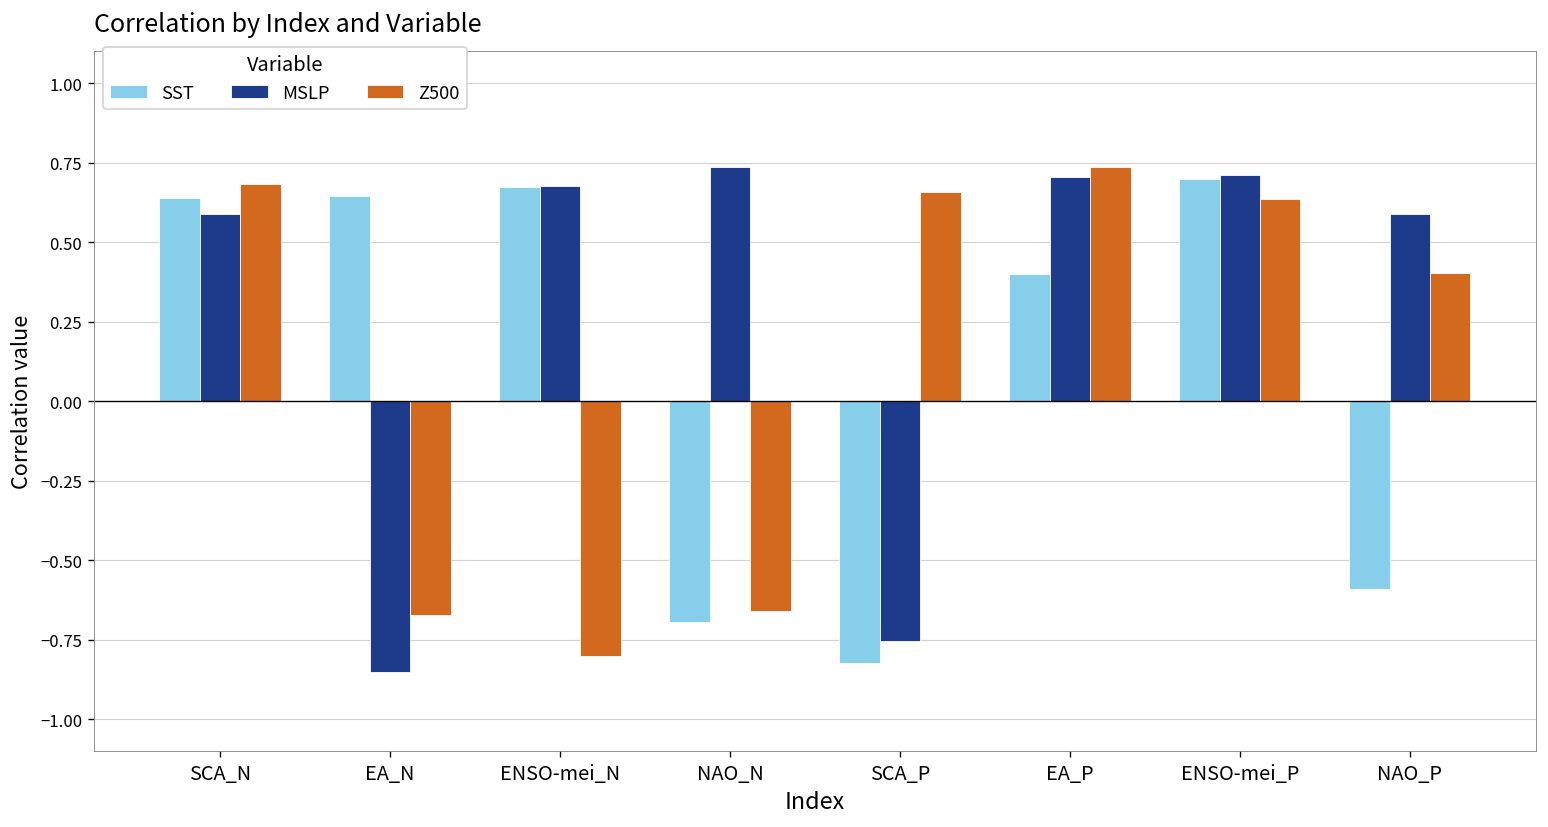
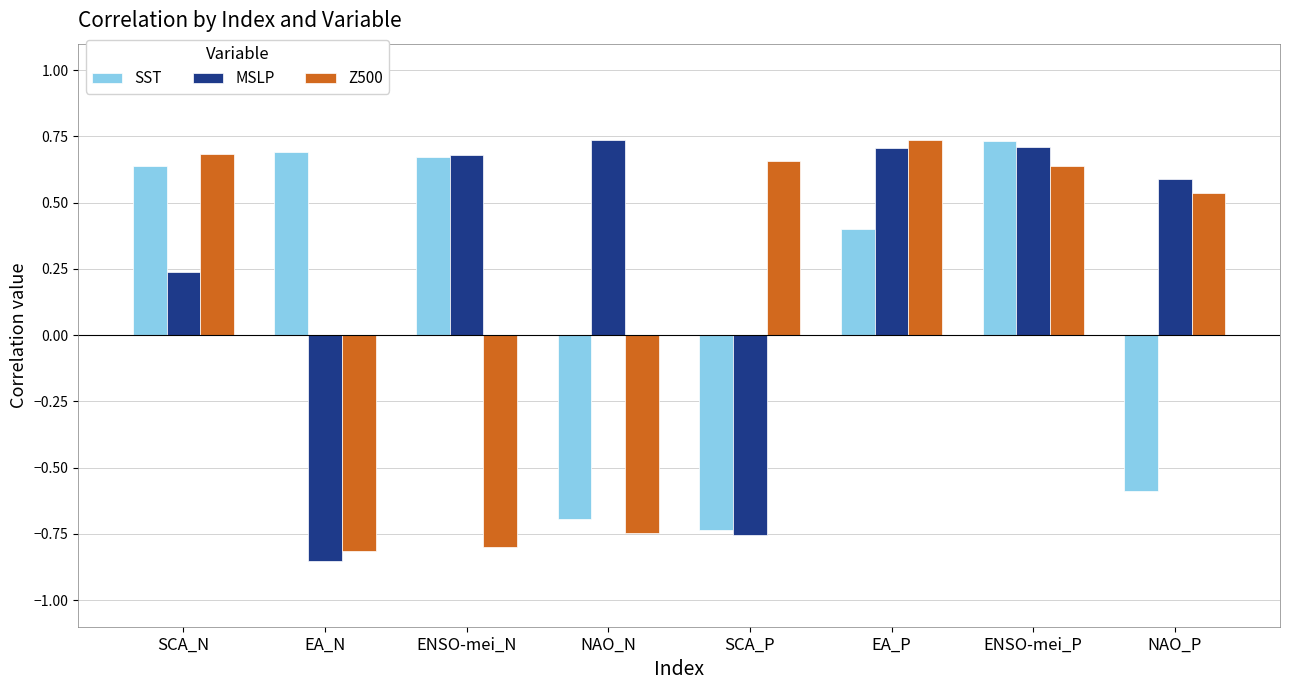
MSLP, SCA_N: 0.59 -> 0.24
SST, EA_N: 0.64 -> 0.69
Z500, EA_N: -0.67 -> -0.81
Z500, NAO_N: -0.66 -> -0.75
SST, SCA_P: -0.82 -> -0.74
SST, ENSO-mei_P: 0.70 -> 0.73
Z500, NAO_P: 0.40 -> 0.53
